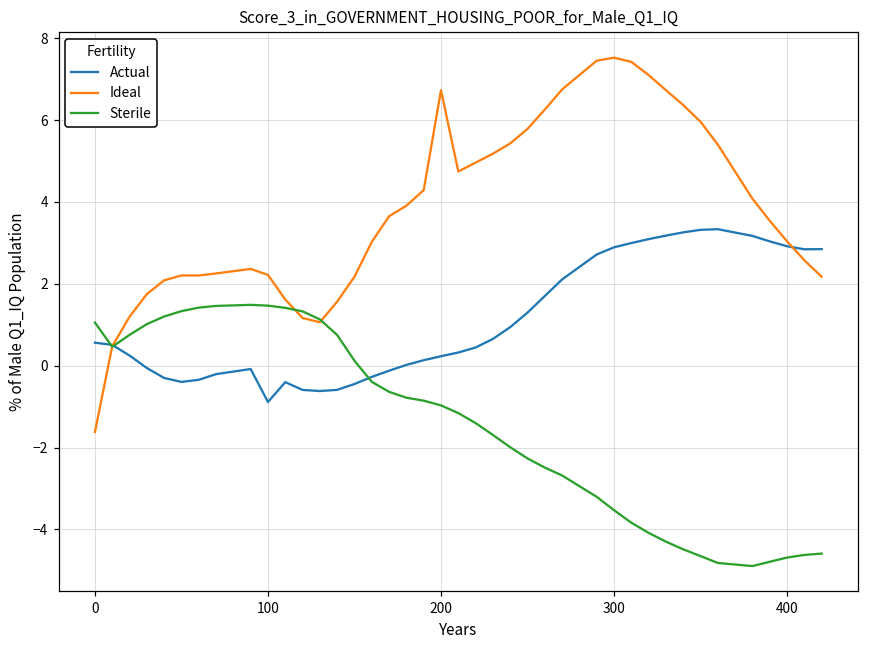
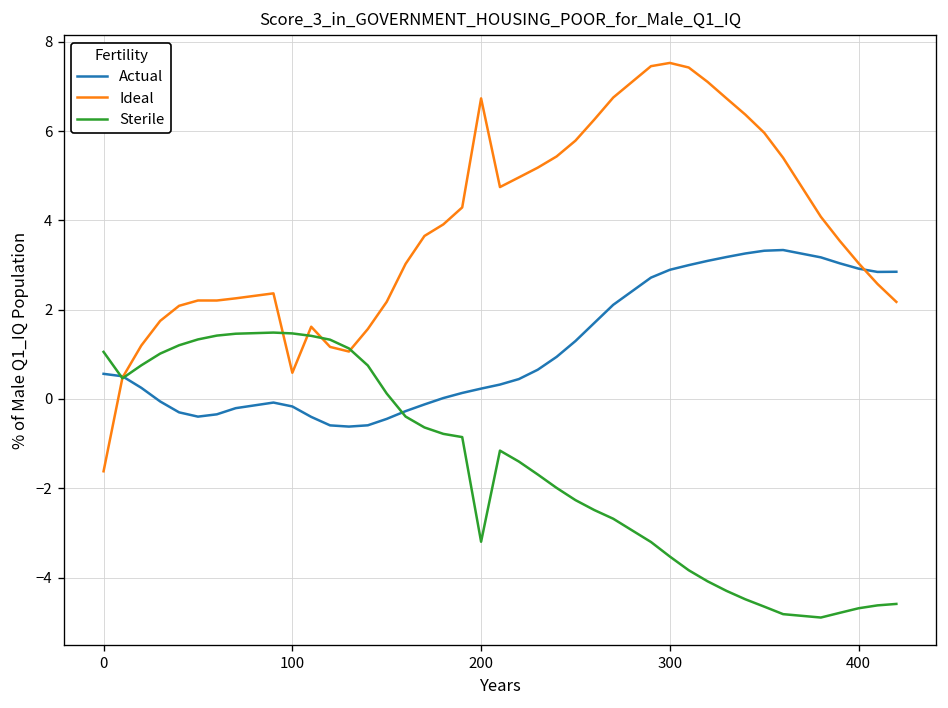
Actual, 100: -0.9 -> -0.2
Ideal, 100: 2.2 -> 0.6
Sterile, 200: -1.0 -> -3.2
